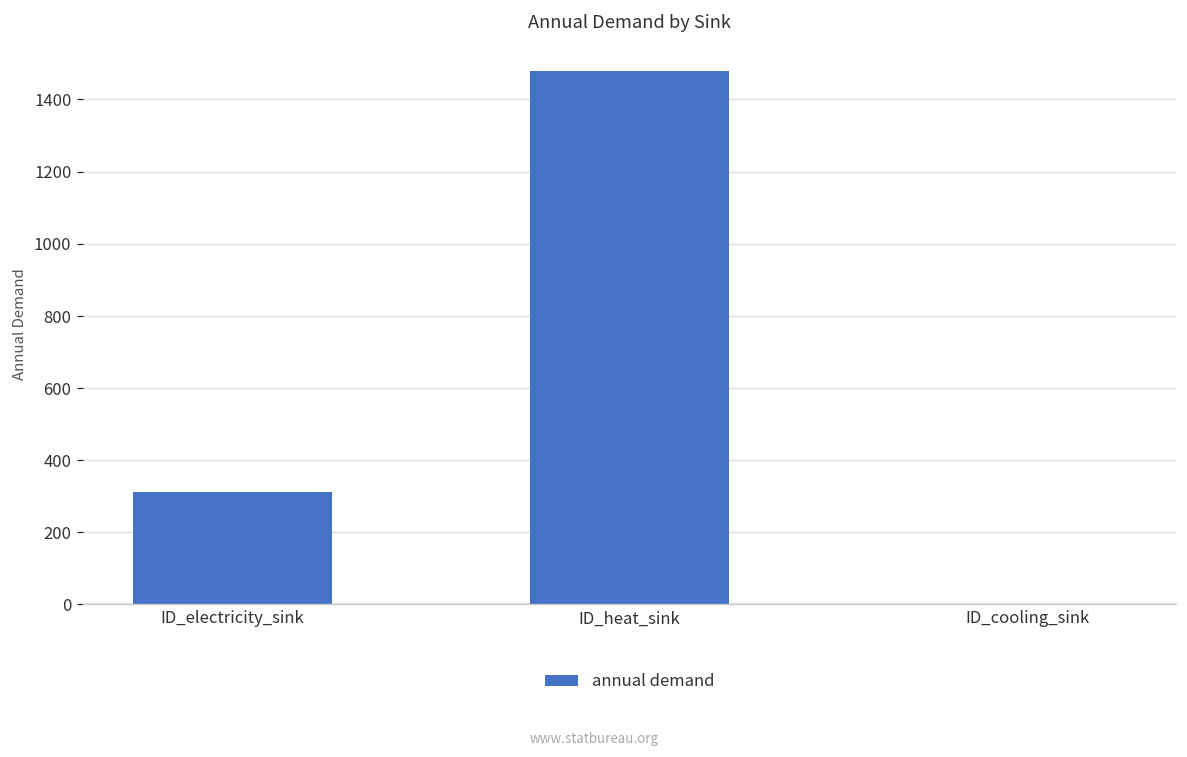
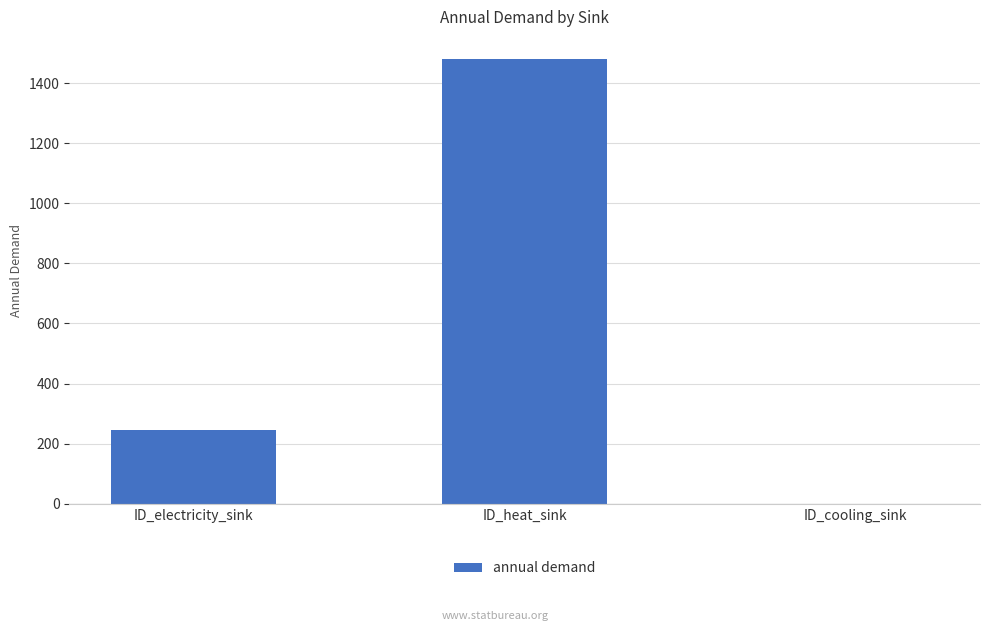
ID_electricity_sink: 310 -> 250
